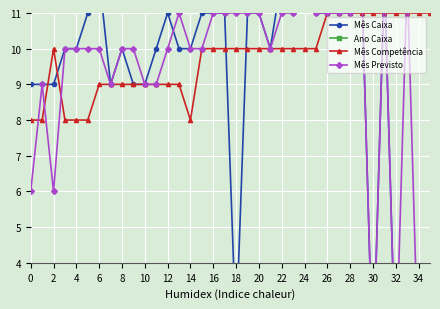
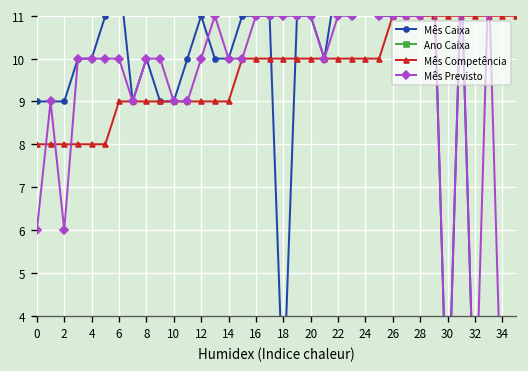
Mês Competência, 2: 10 -> 8
Mês Competência, 14: 8 -> 9
